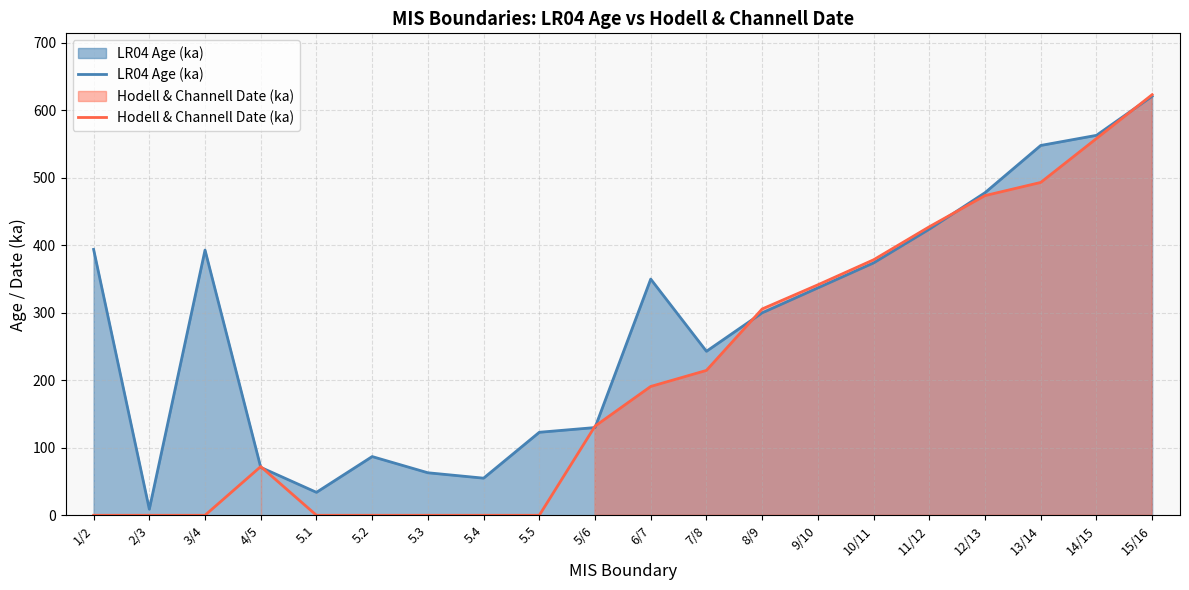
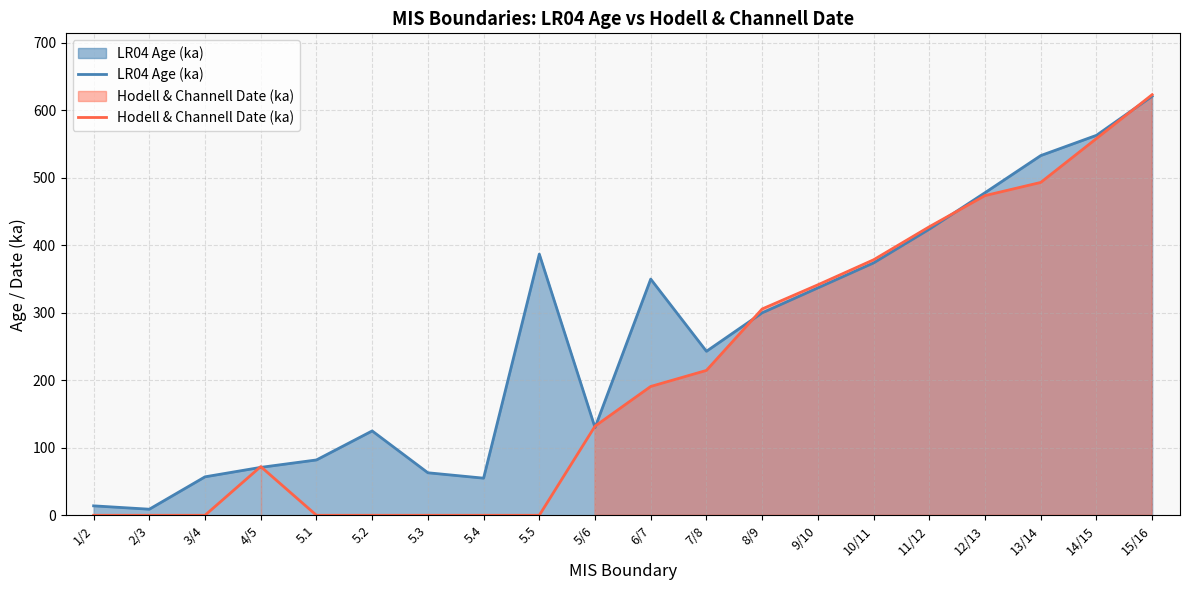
LR04 Age (ka), 1/2: 390 -> 10
LR04 Age (ka), 3/4: 390 -> 60
LR04 Age (ka), 5.1: 30 -> 80
LR04 Age (ka), 5.2: 90 -> 130
LR04 Age (ka), 5.5: 120 -> 390
LR04 Age (ka), 13/14: 550 -> 530
